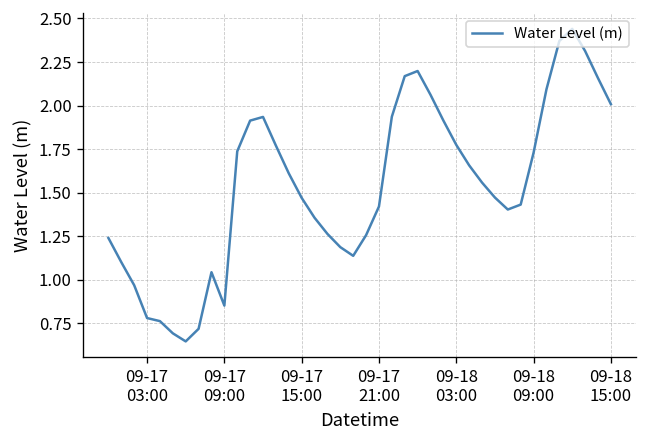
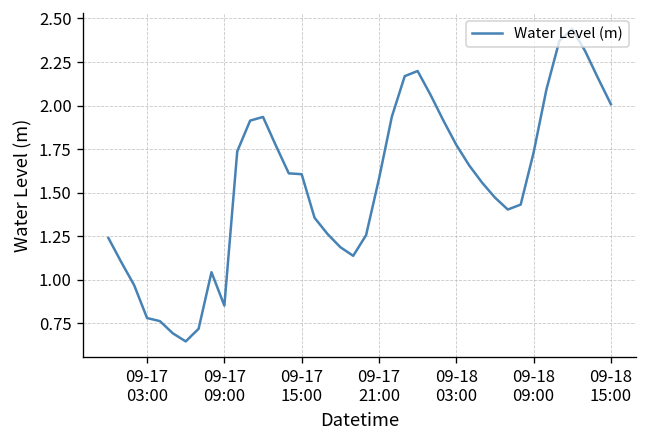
09-17 15:00: 1.47 -> 1.61
09-17 21:00: 1.42 -> 1.58
